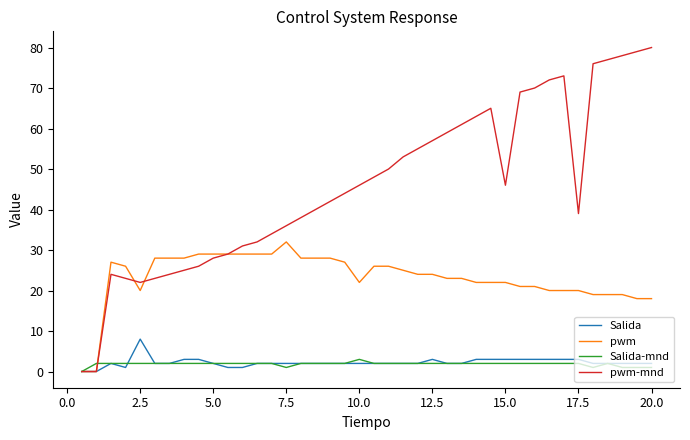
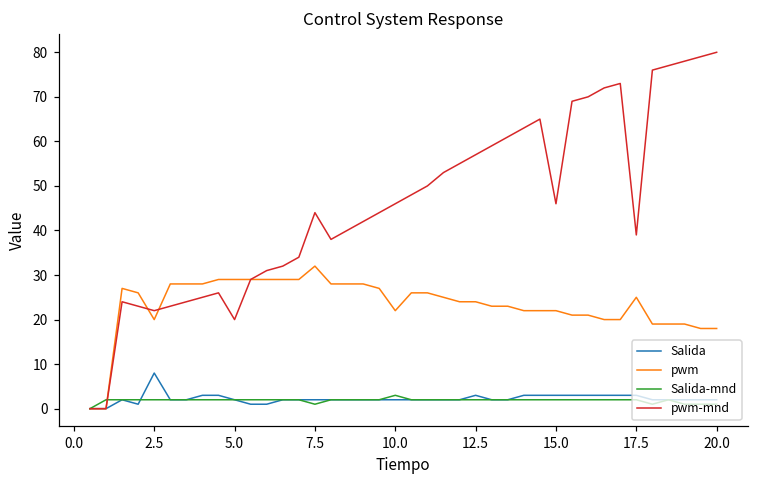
pwm-mnd, 5.0: 28 -> 20
pwm-mnd, 7.5: 36 -> 44
pwm, 17.5: 20 -> 25
